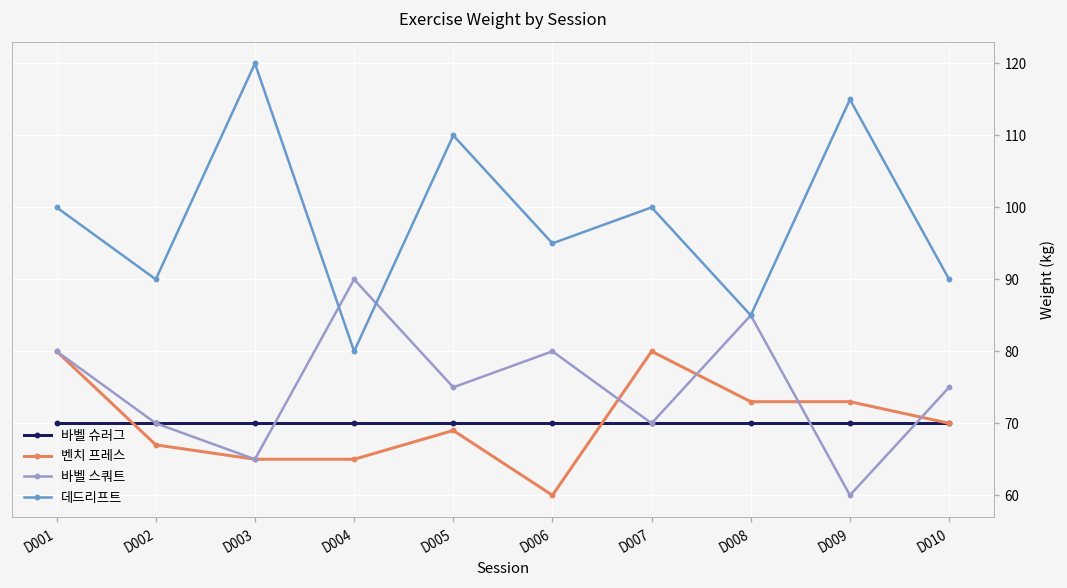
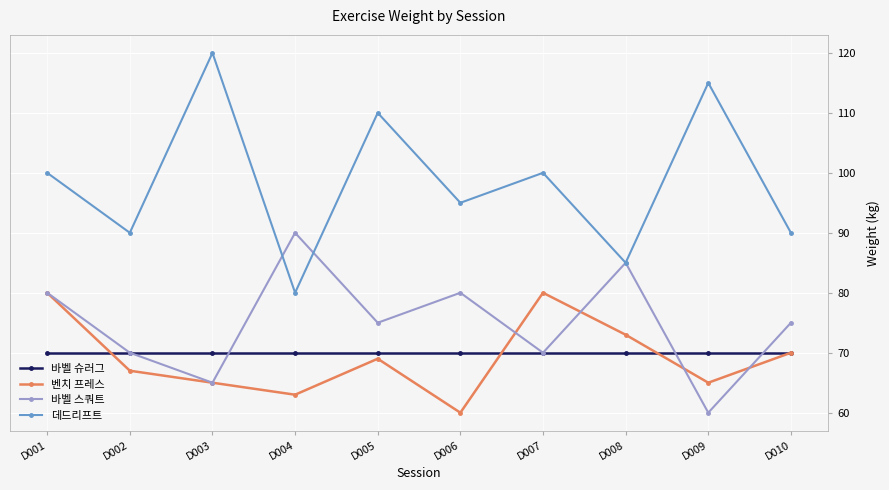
벤치 프레스, D004: 65 -> 63
벤치 프레스, D009: 73 -> 65
